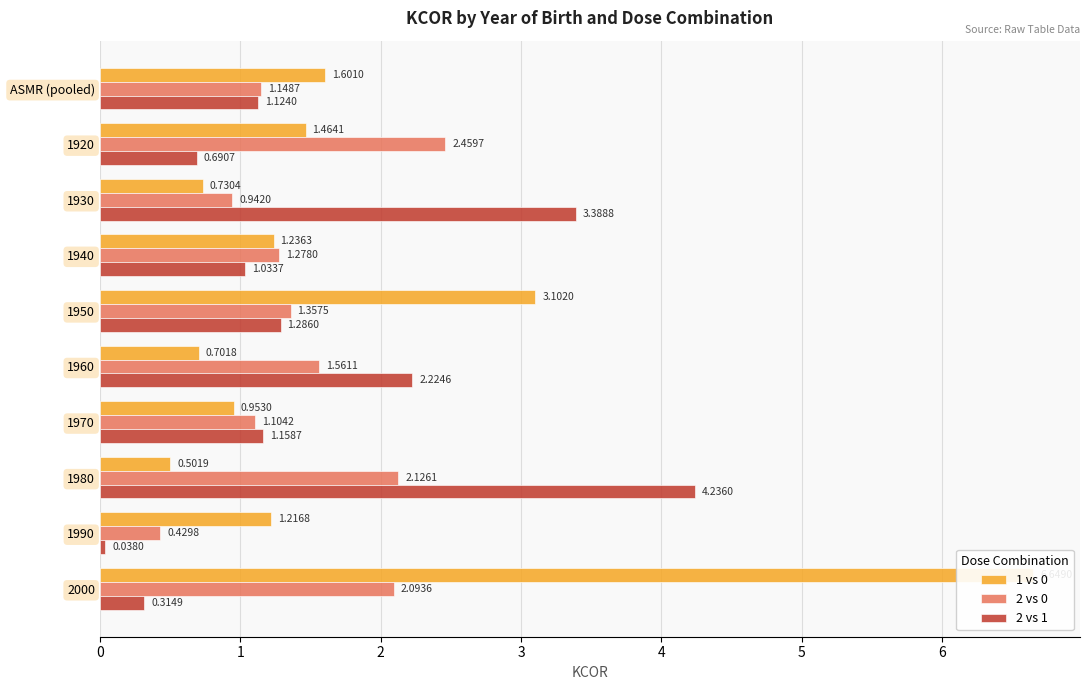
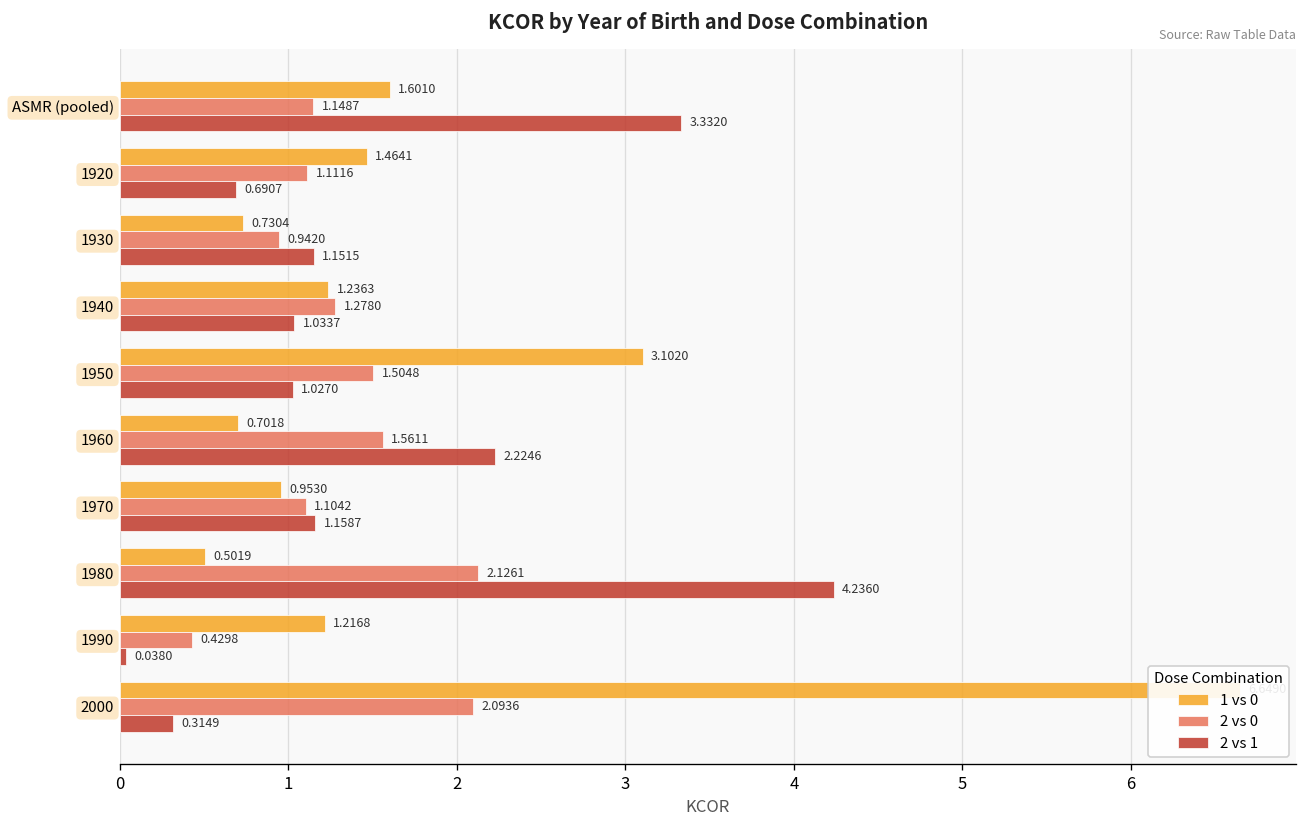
2 vs 1, ASMR (pooled): 1.1240 -> 3.3320
2 vs 0, 1920: 2.4597 -> 1.1116
2 vs 1, 1930: 3.3888 -> 1.1515
2 vs 0, 1950: 1.3575 -> 1.5048
2 vs 1, 1950: 1.2860 -> 1.0270
